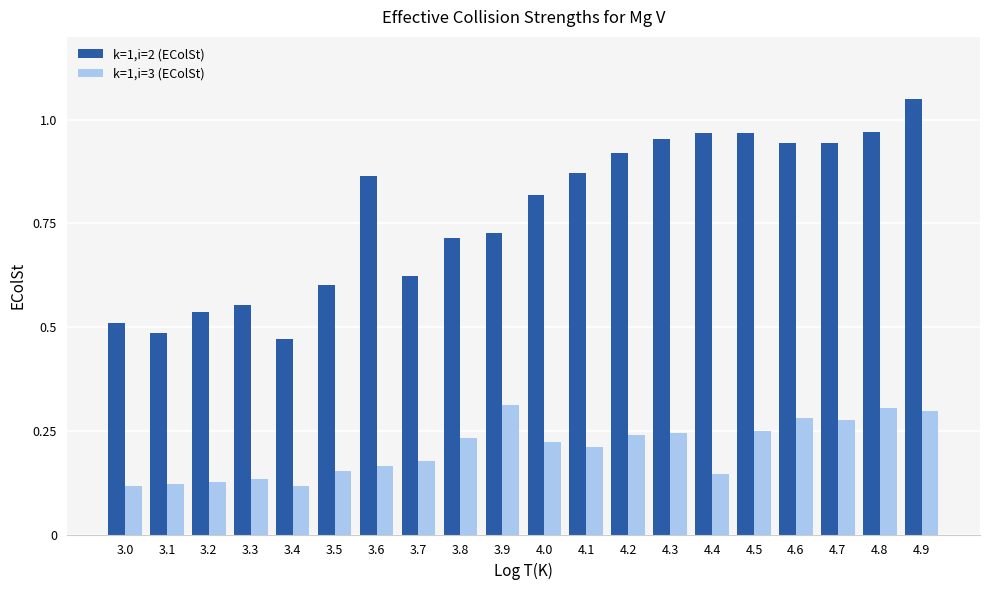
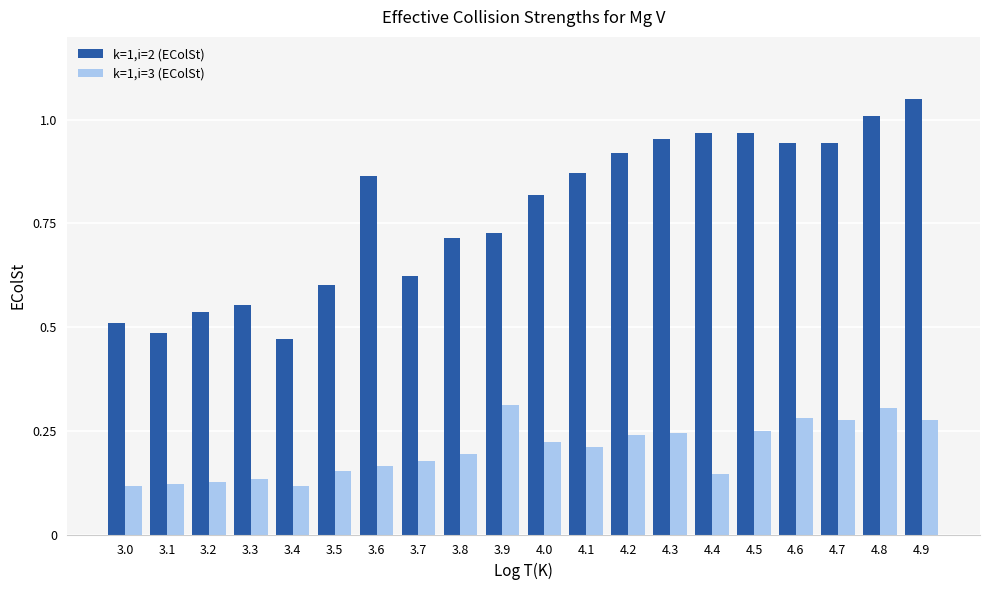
k=1,i=3 (EColSt), 3.8: 0.23 -> 0.19
k=1,i=2 (EColSt), 4.8: 0.97 -> 1.01
k=1,i=3 (EColSt), 4.9: 0.30 -> 0.28
